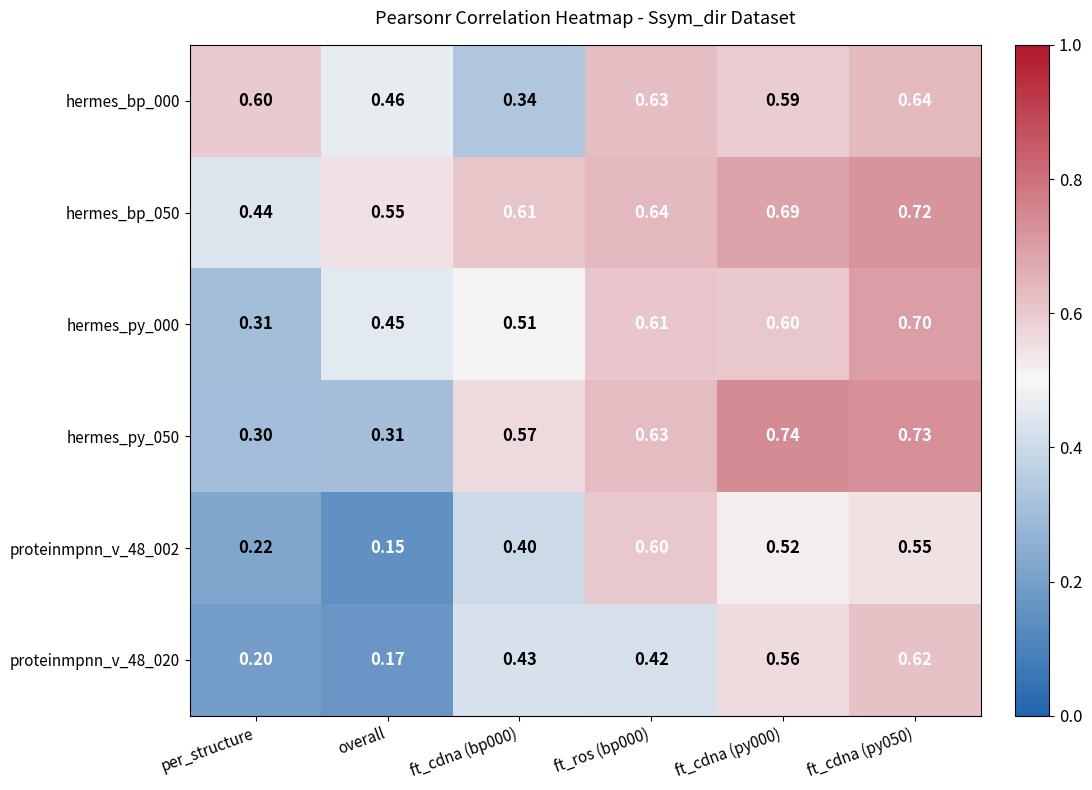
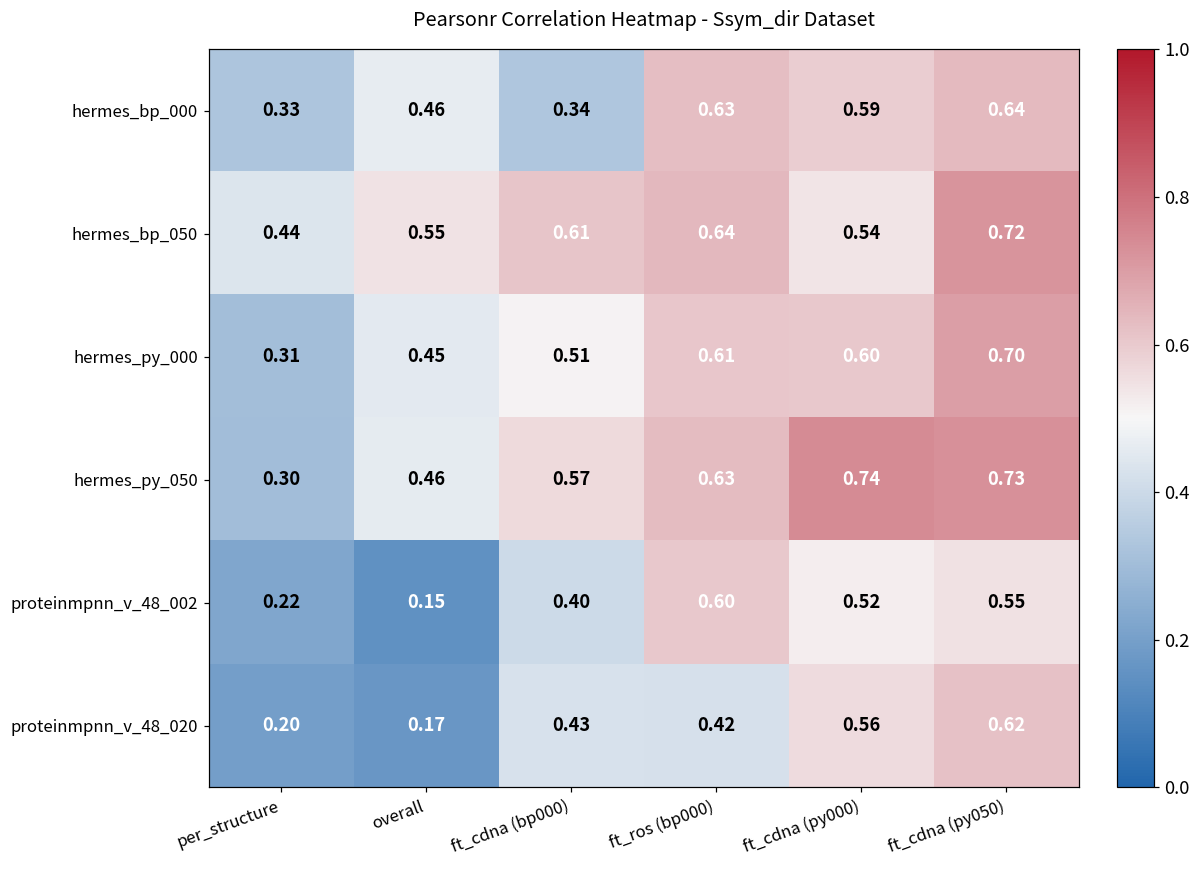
hermes_bp_000, per_structure: 0.60 -> 0.33
hermes_bp_050, ft_cdna (py000): 0.69 -> 0.54
hermes_py_050, overall: 0.31 -> 0.46
